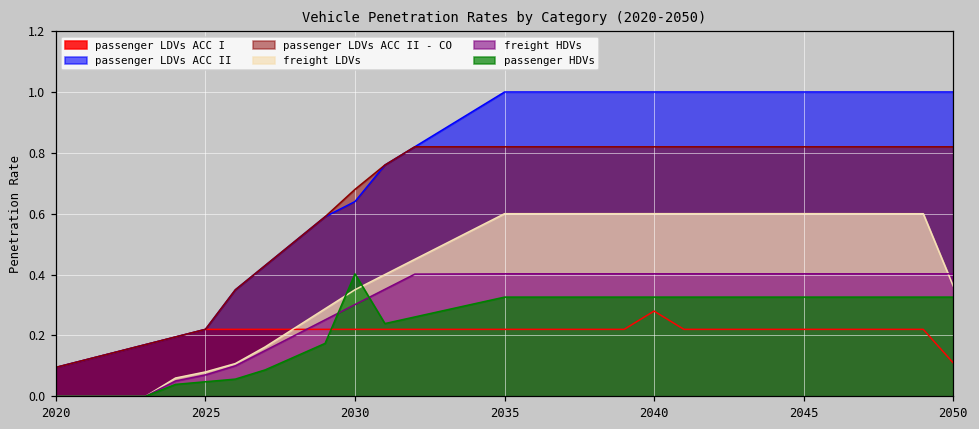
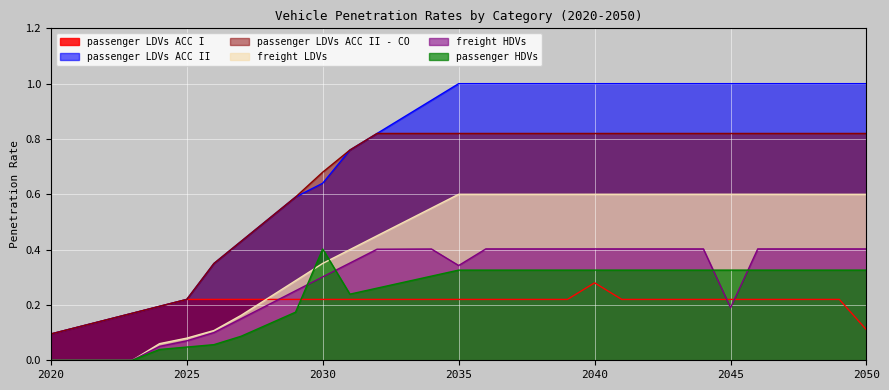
freight HDVs, 2035: 0.40 -> 0.34
freight HDVs, 2045: 0.40 -> 0.19
freight LDVs, 2050: 0.36 -> 0.60
